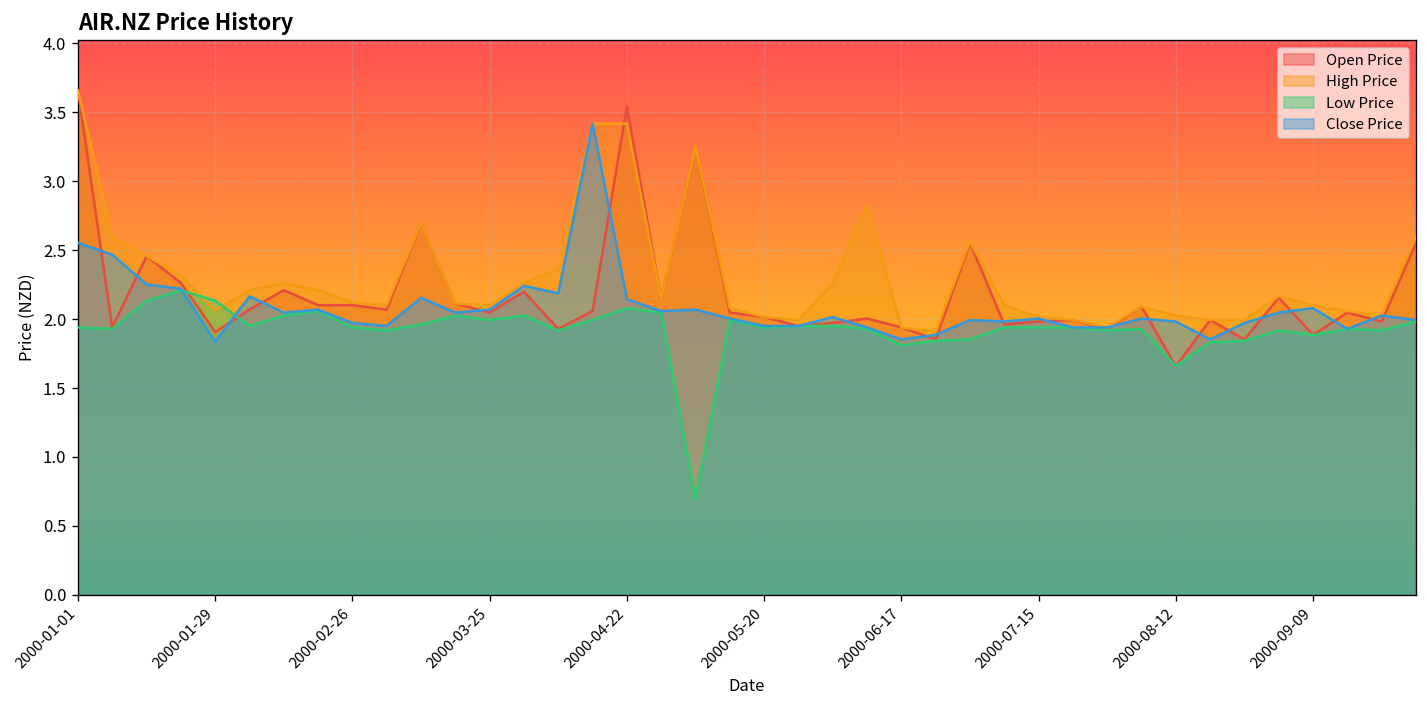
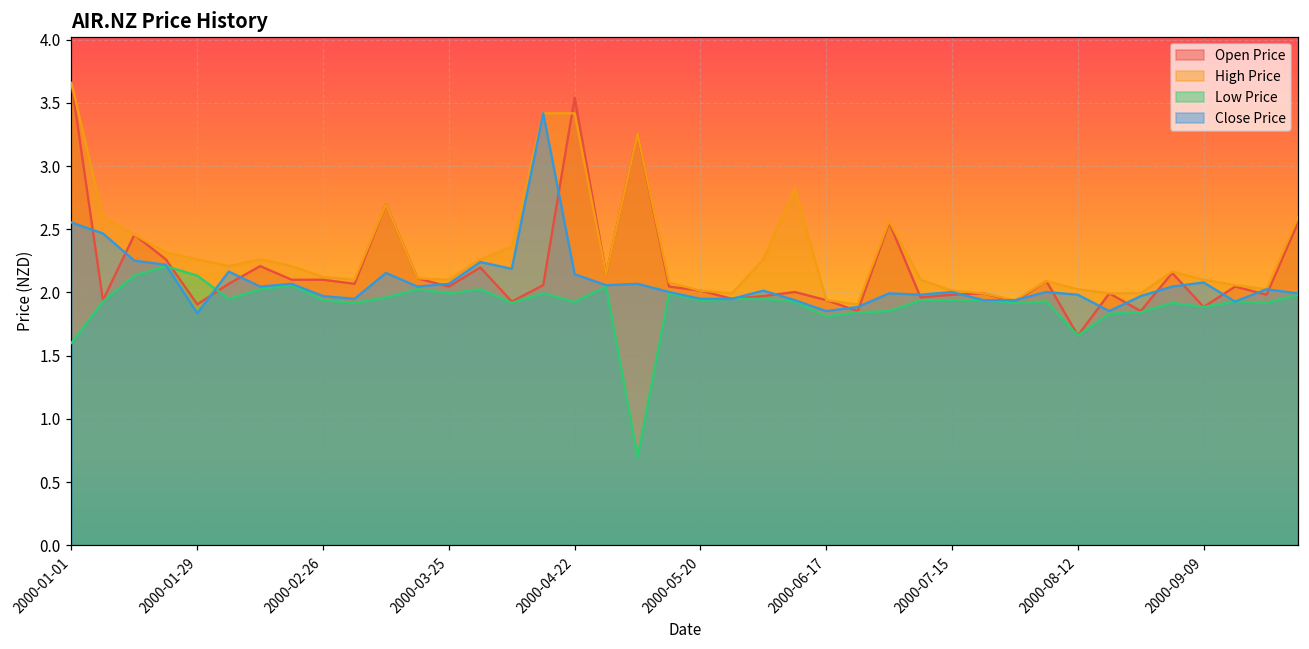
Low Price, 2000-01-01: 1.94 -> 1.60
High Price, 2000-01-29: 2.06 -> 2.26
Low Price, 2000-04-22: 2.08 -> 1.93
